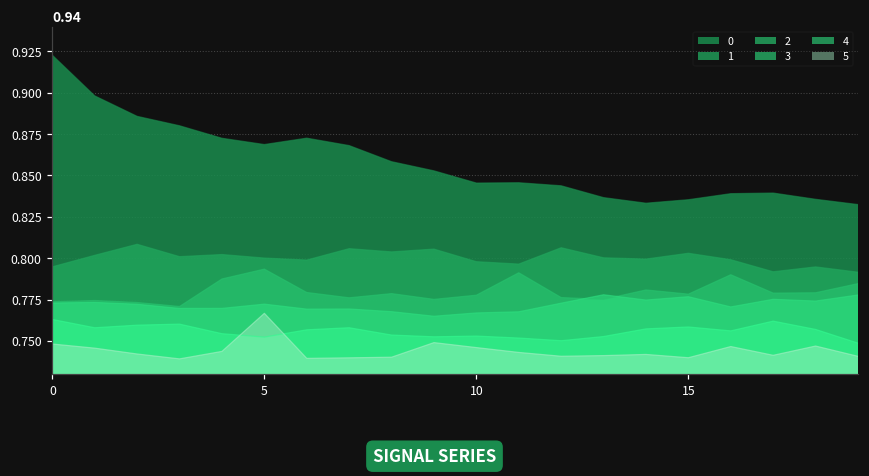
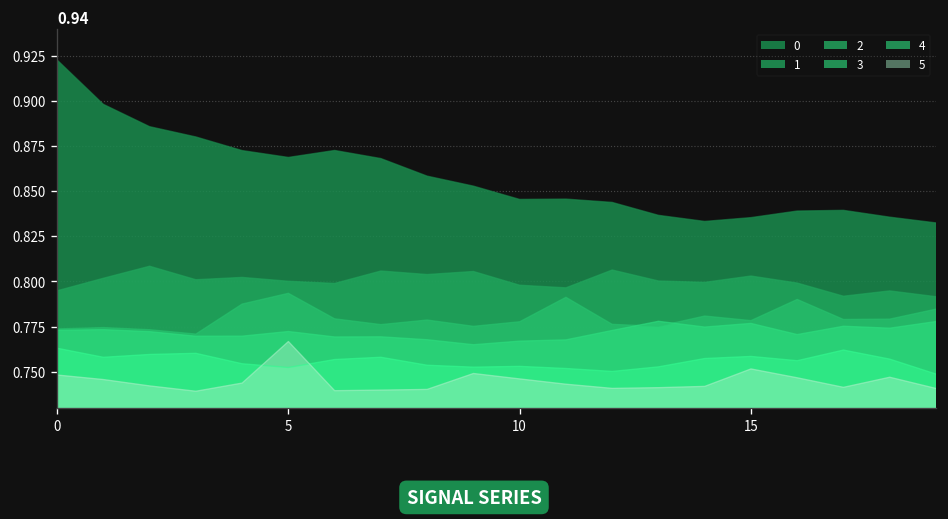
5, 15: 0.740 -> 0.751
